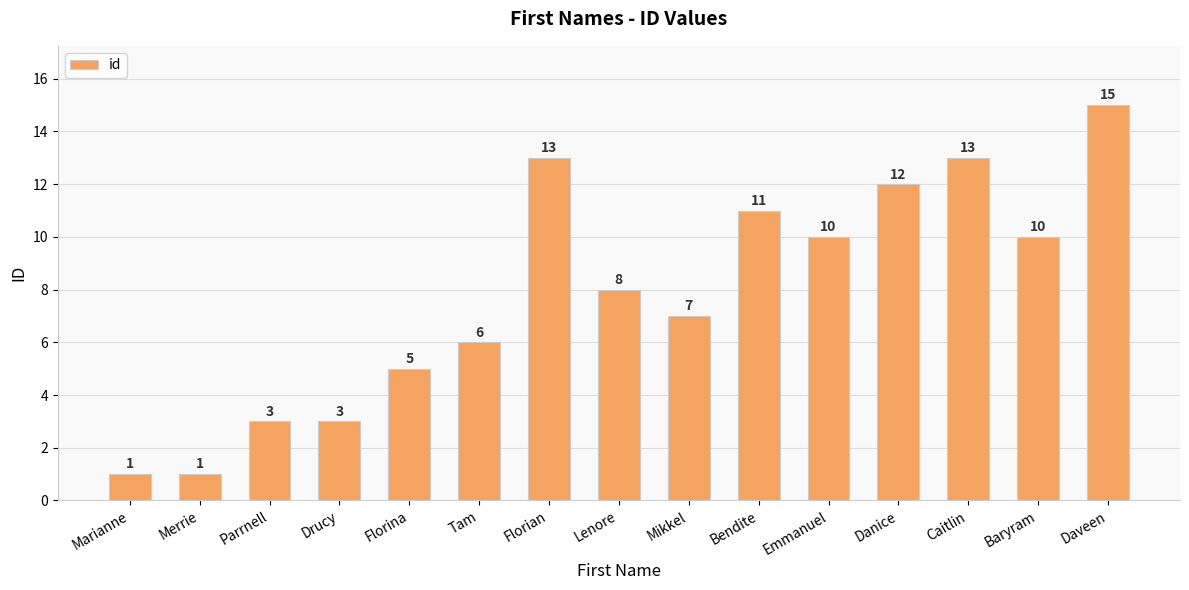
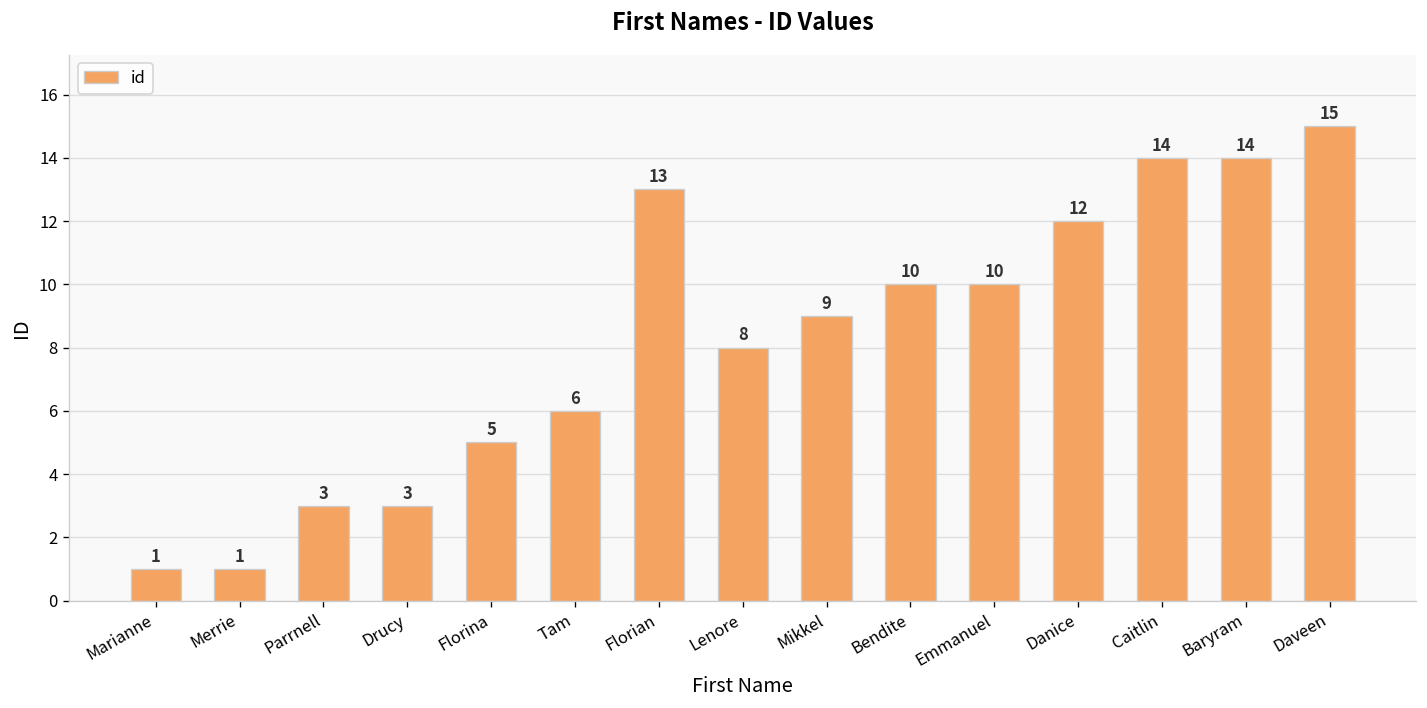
Mikkel: 7 -> 9
Bendite: 11 -> 10
Caitlin: 13 -> 14
Baryram: 10 -> 14
